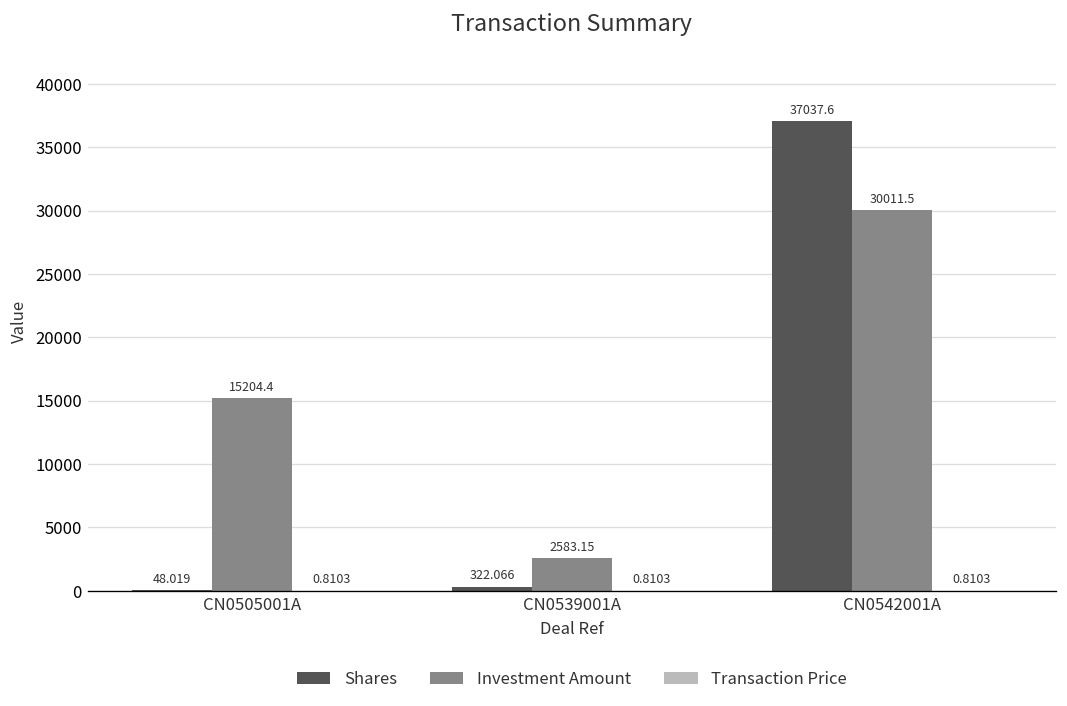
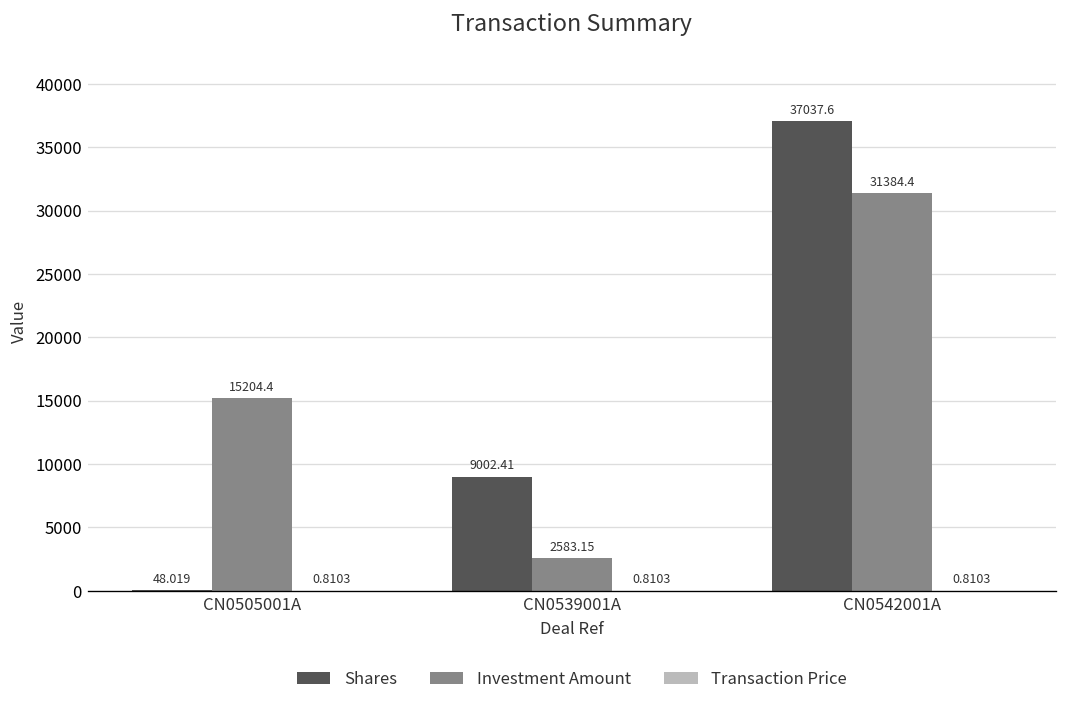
Shares, CN0539001A: 322.066 -> 9002.41
Investment Amount, CN0542001A: 30011.5 -> 31384.4
